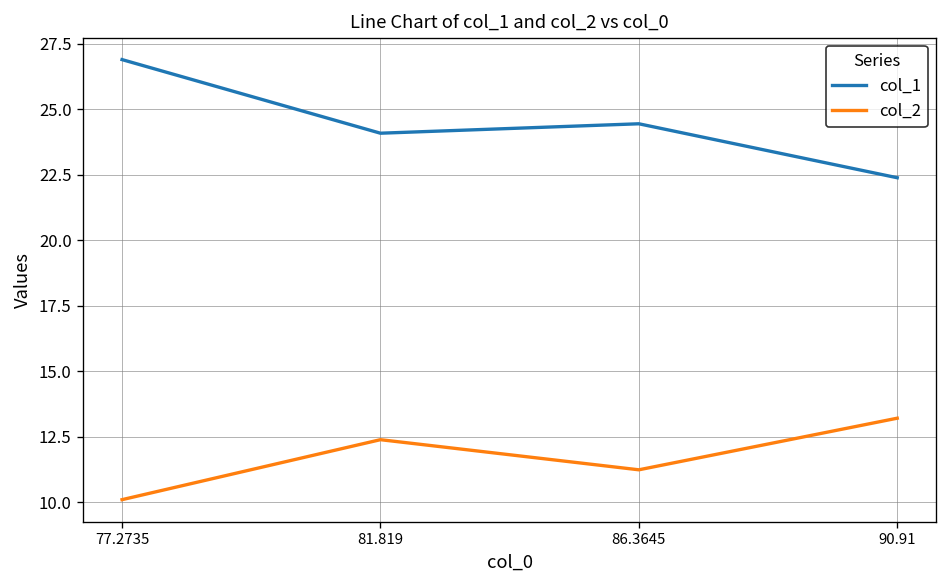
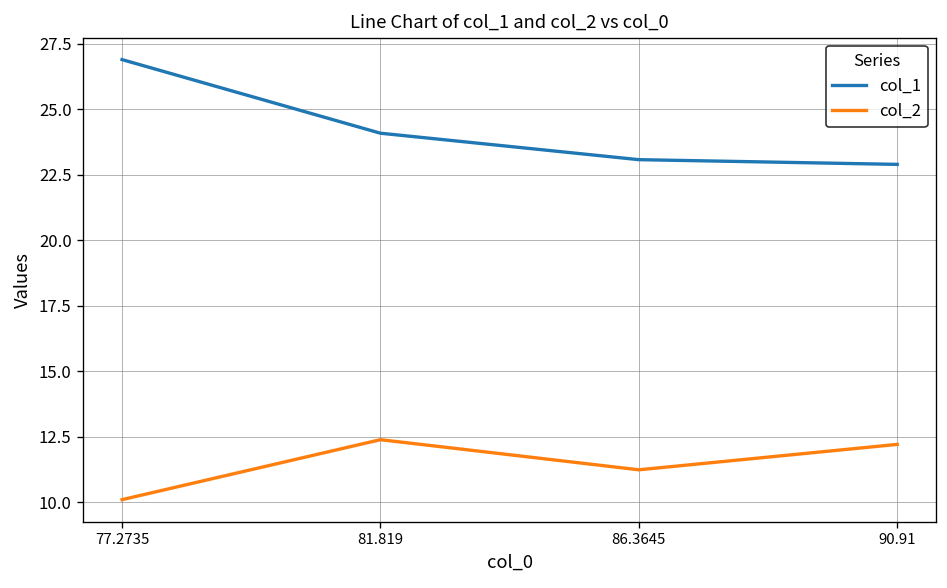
col_1, 86.3645: 24.4 -> 23.1
col_1, 90.91: 22.4 -> 22.9
col_2, 90.91: 13.2 -> 12.2
